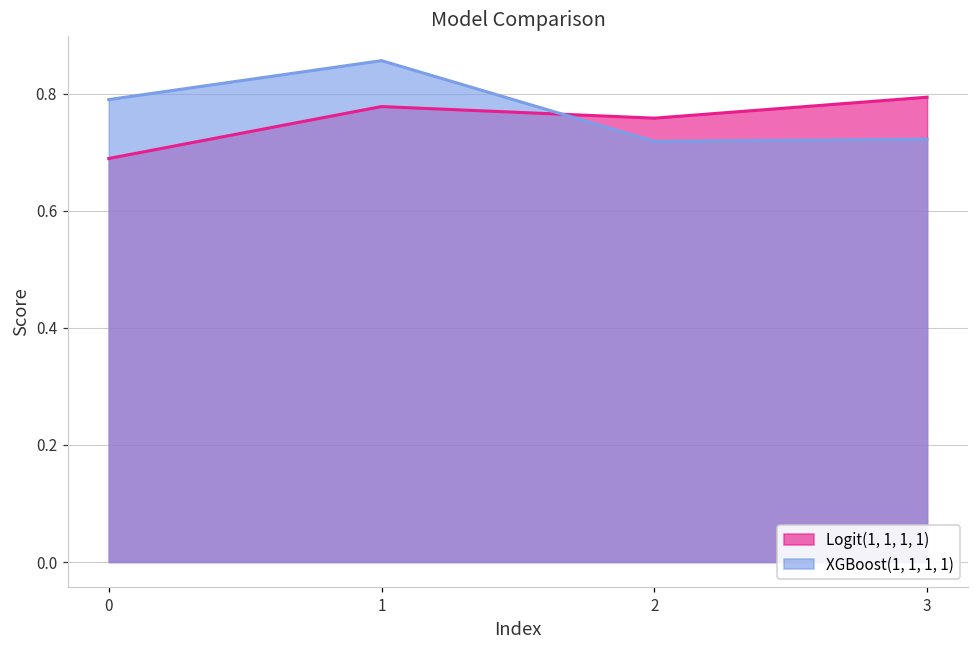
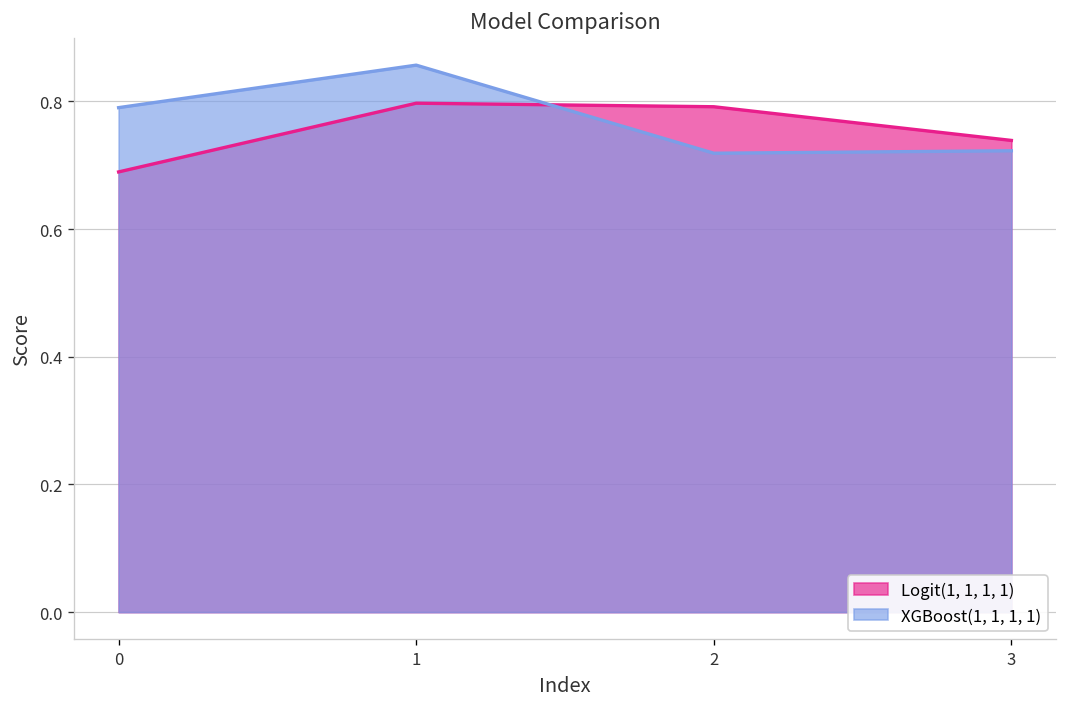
Logit(1, 1, 1, 1), 1: 0.78 -> 0.80
Logit(1, 1, 1, 1), 2: 0.76 -> 0.79
Logit(1, 1, 1, 1), 3: 0.79 -> 0.74
